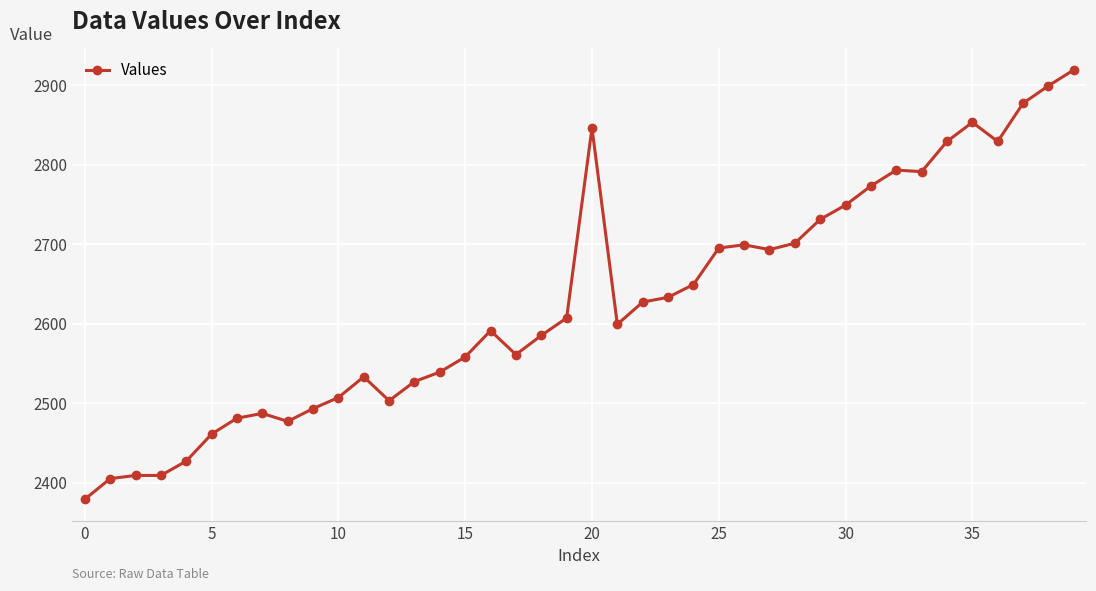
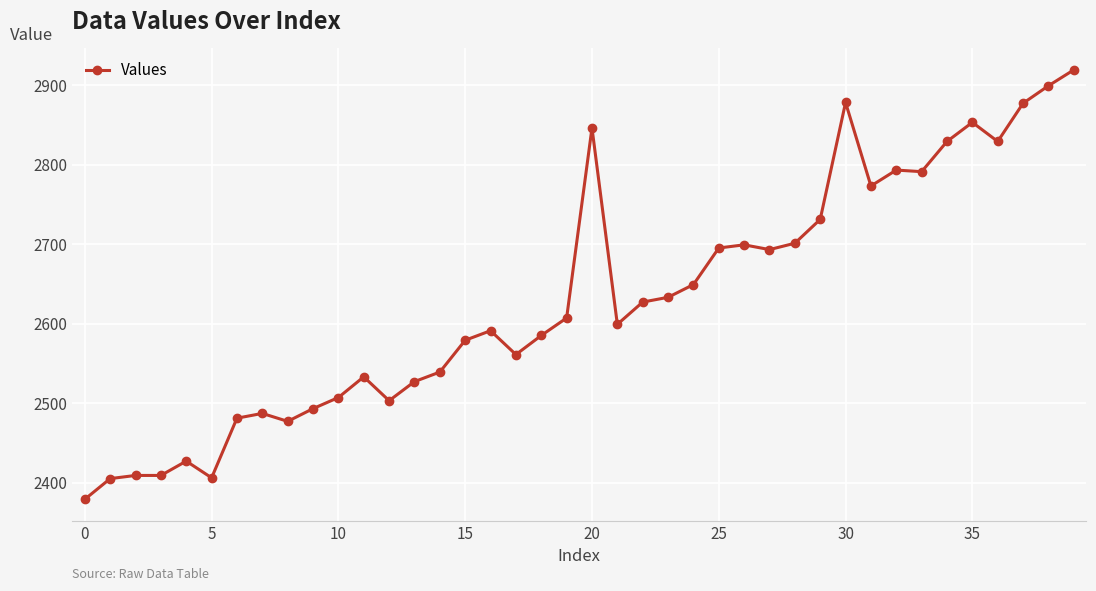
5: 2460 -> 2410
15: 2560 -> 2580
30: 2750 -> 2880
